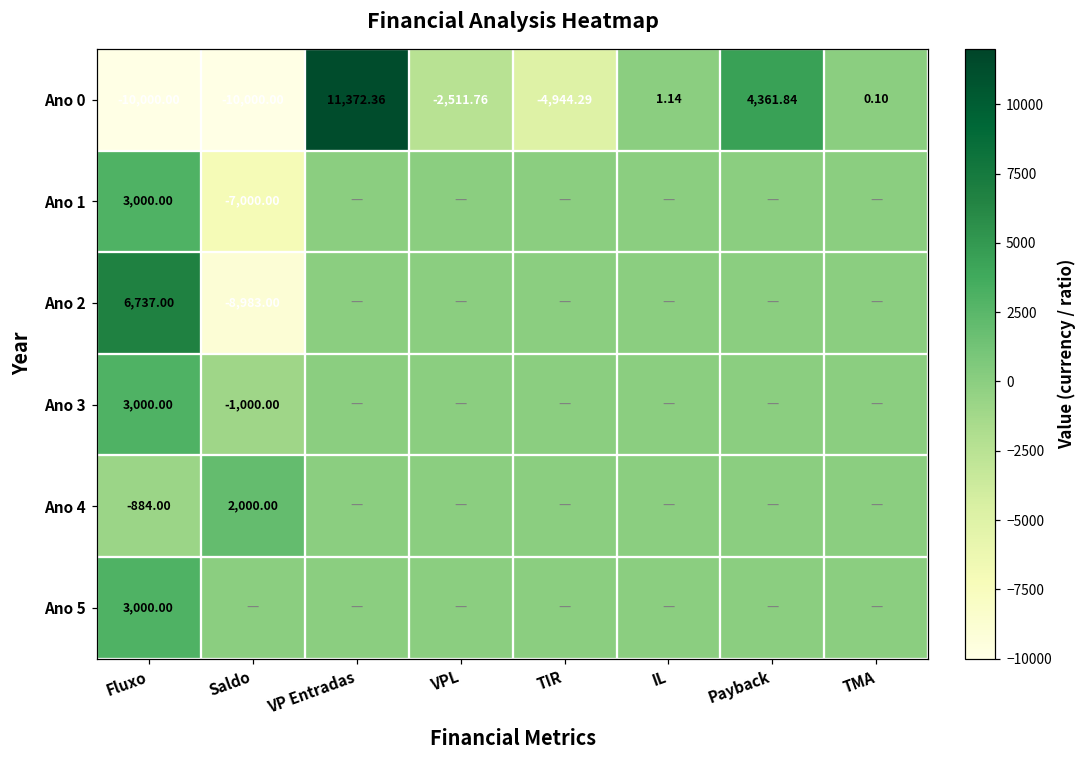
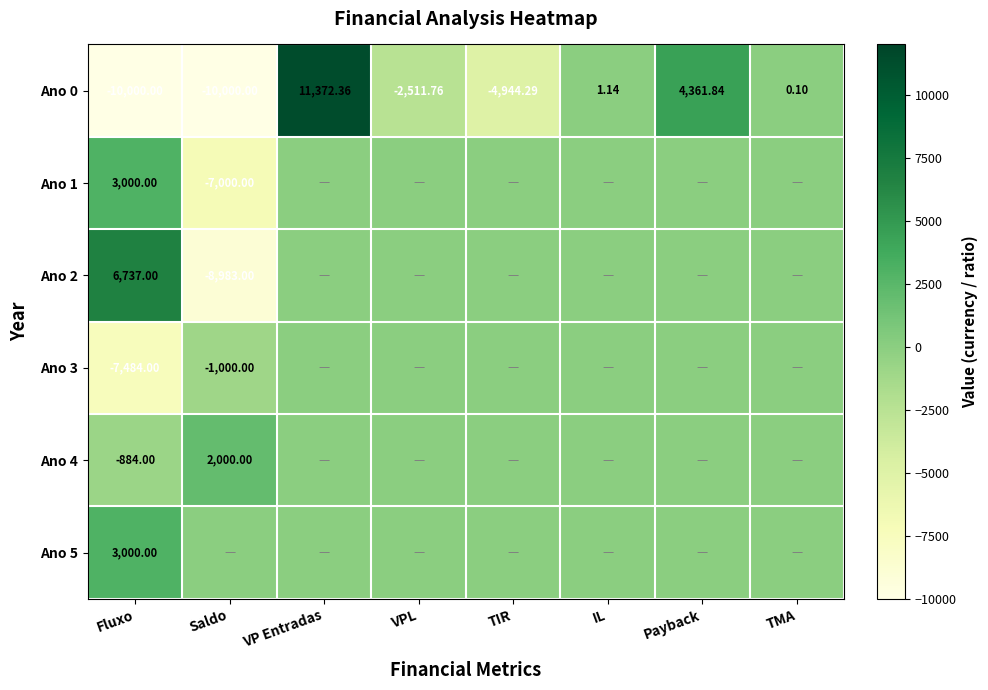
Ano 3, Fluxo: 3,000.00 -> -7,484.00
